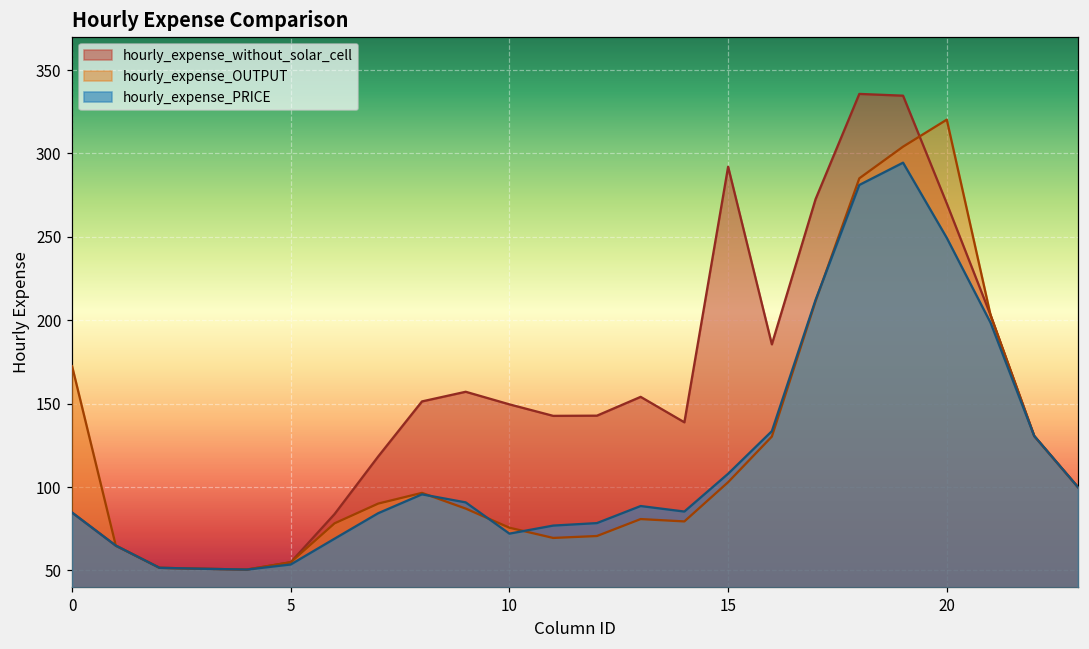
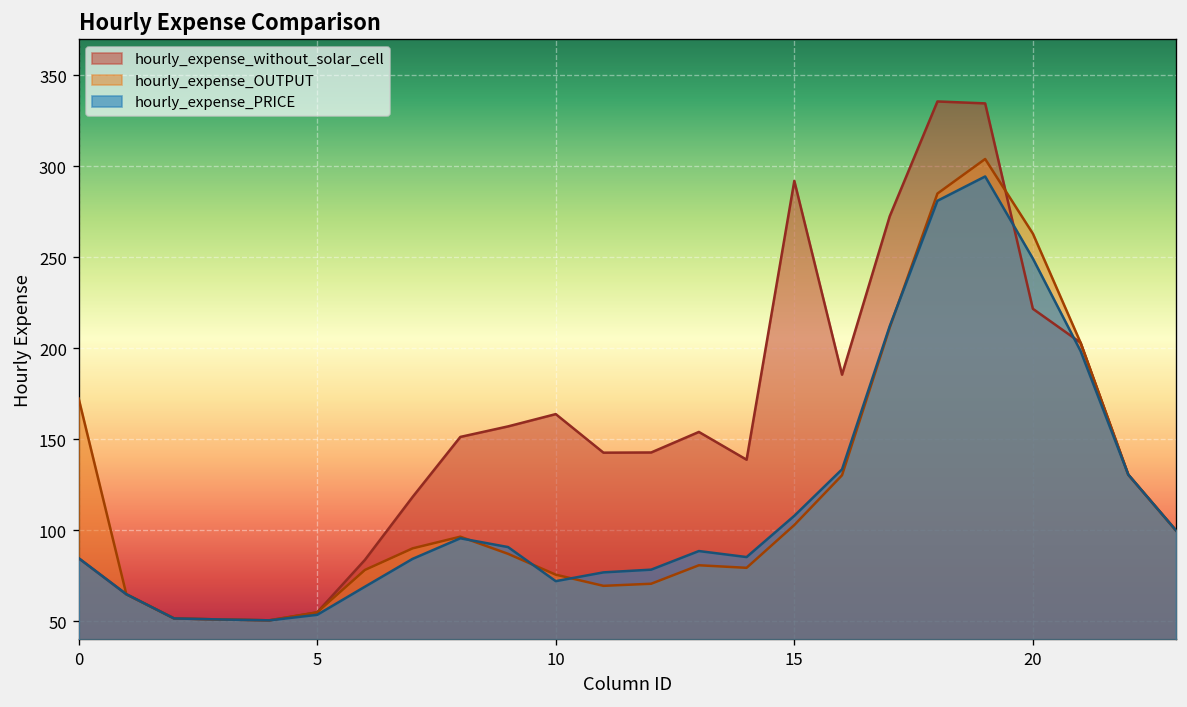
hourly_expense_without_solar_cell, 10: 150 -> 164
hourly_expense_without_solar_cell, 20: 270 -> 222
hourly_expense_OUTPUT, 20: 320 -> 263
